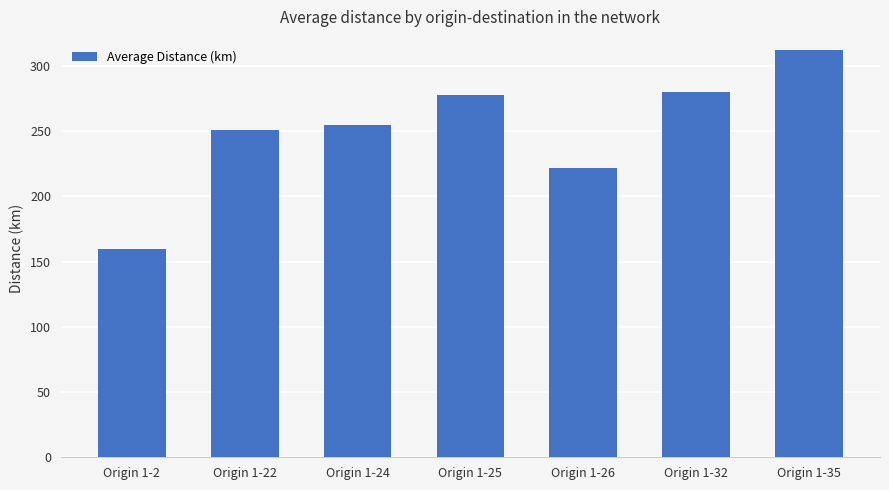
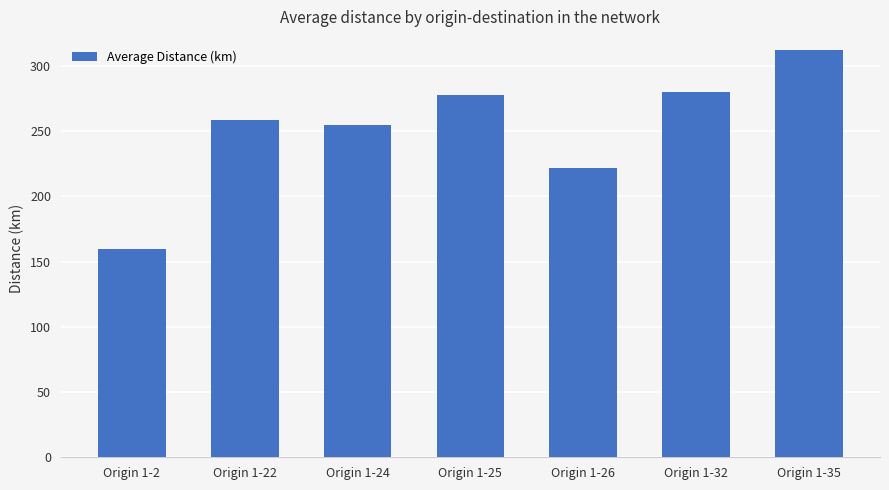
Origin 1-22: 251 -> 258
